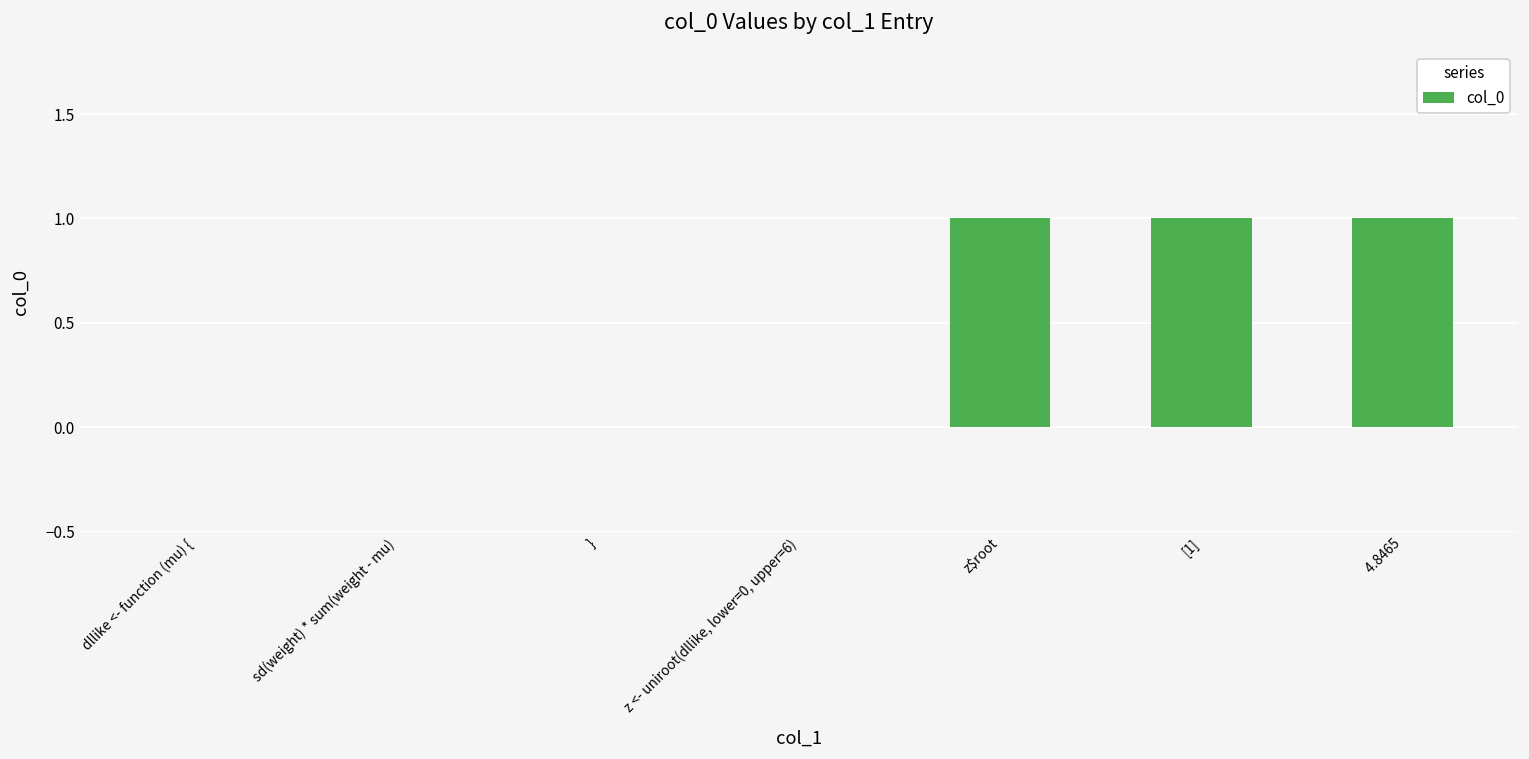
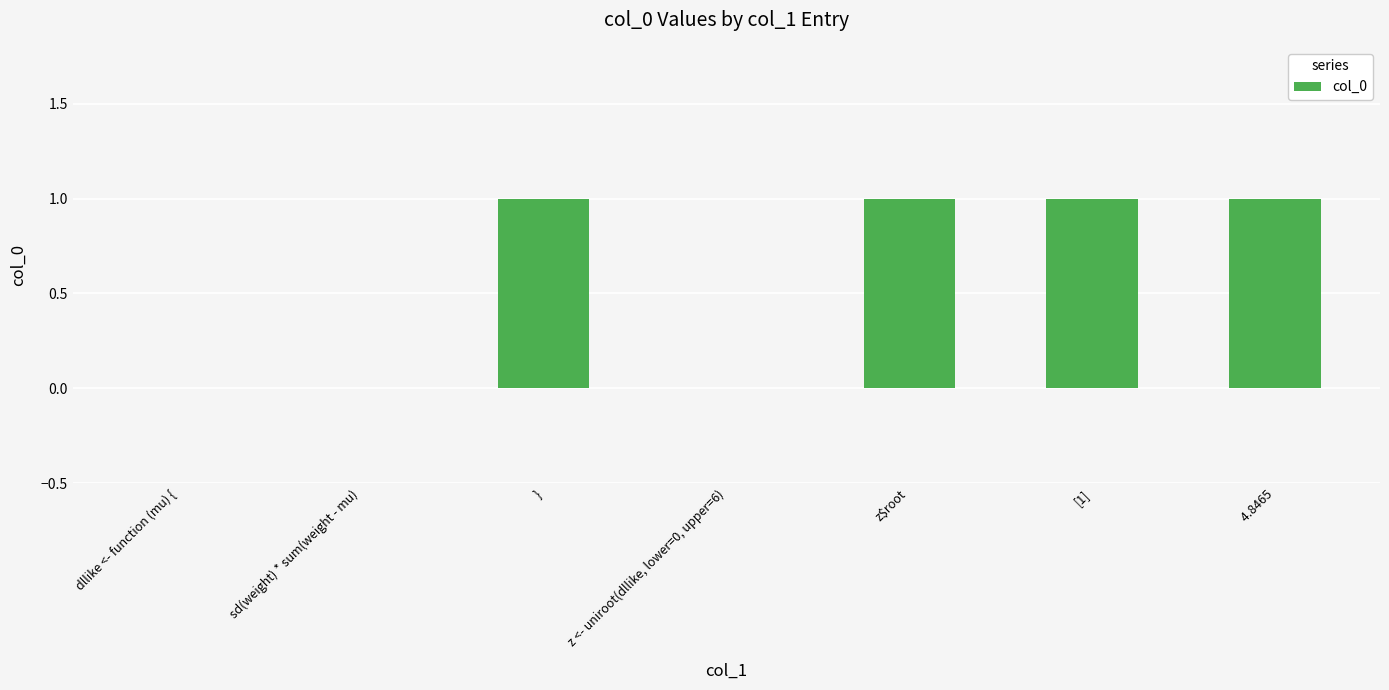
}: 0 -> 1
